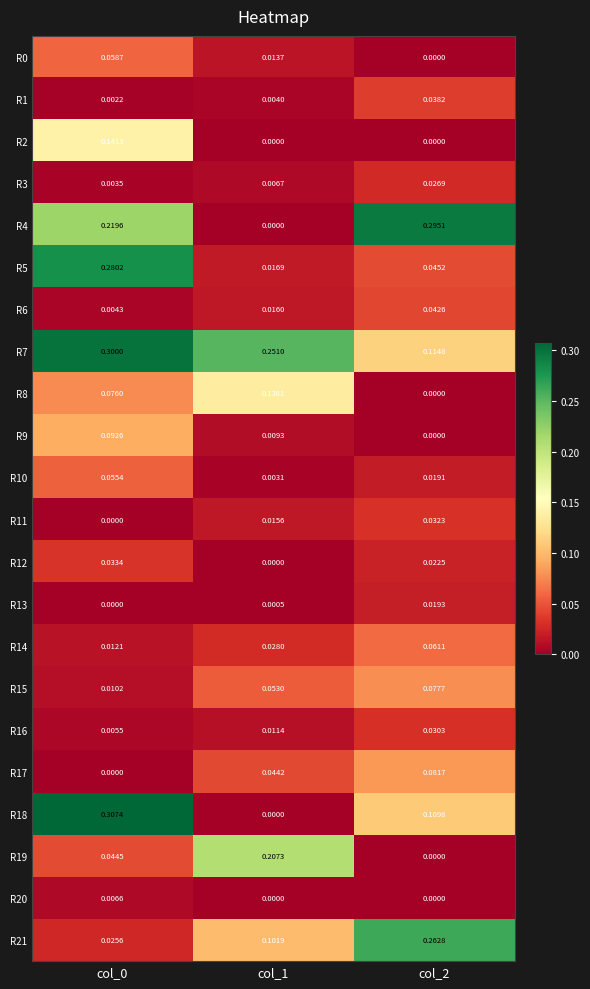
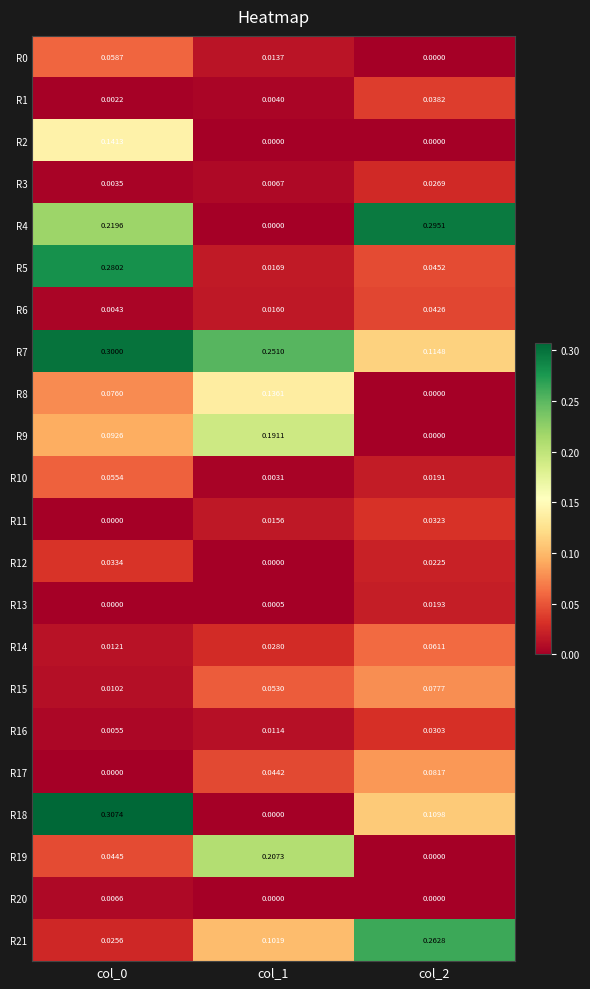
R9, col_1: 0.0093 -> 0.1911
